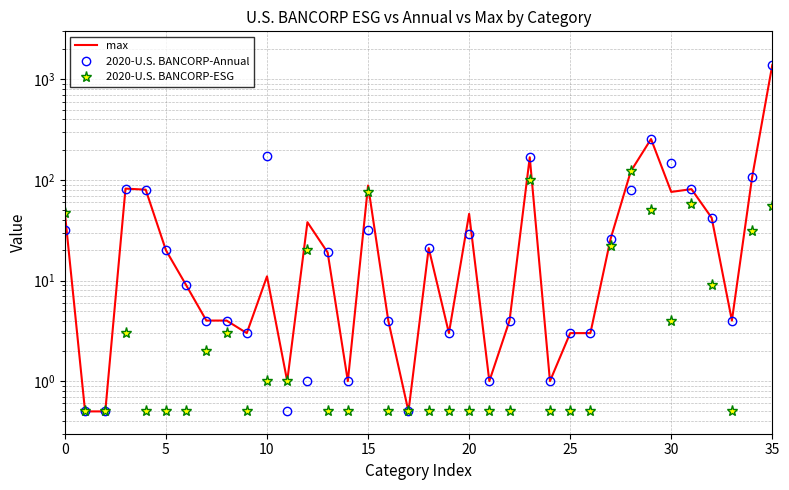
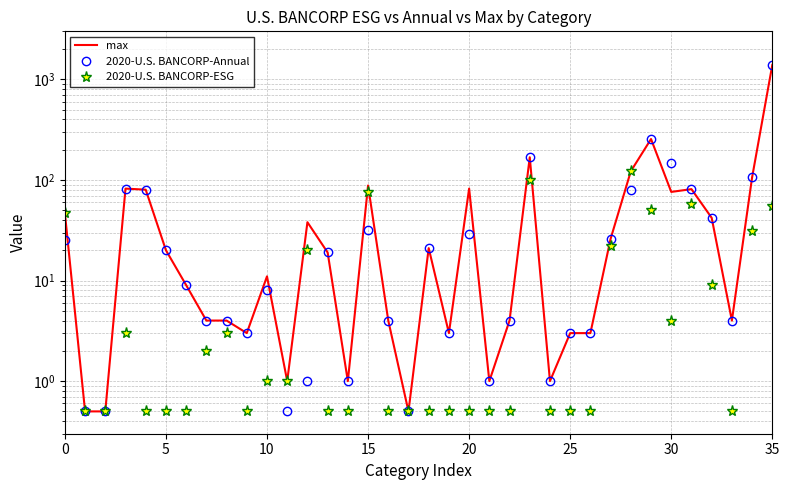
2020-U.S. BANCORP-Annual, 0: 32 -> 25
2020-U.S. BANCORP-Annual, 10: 170 -> 8
max, 20: 50 -> 80
